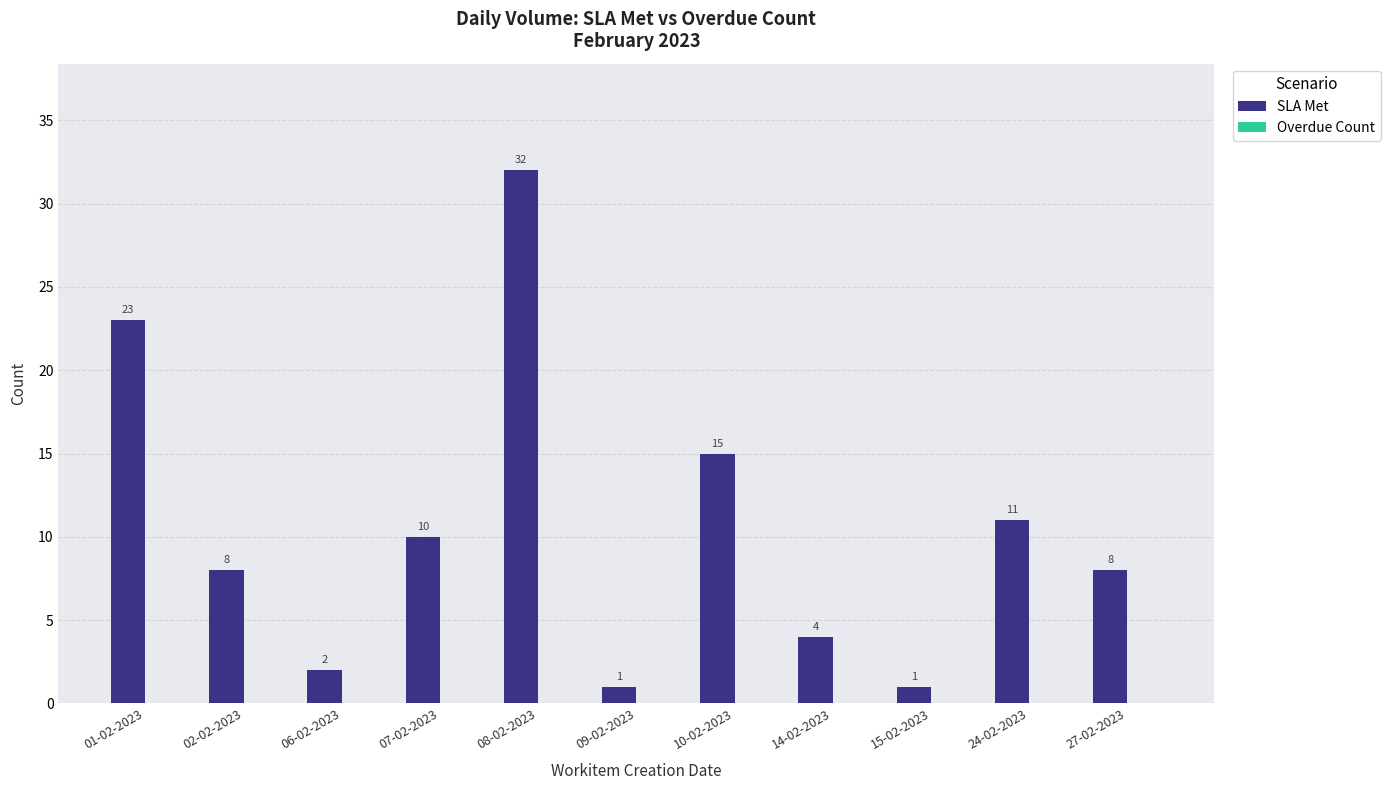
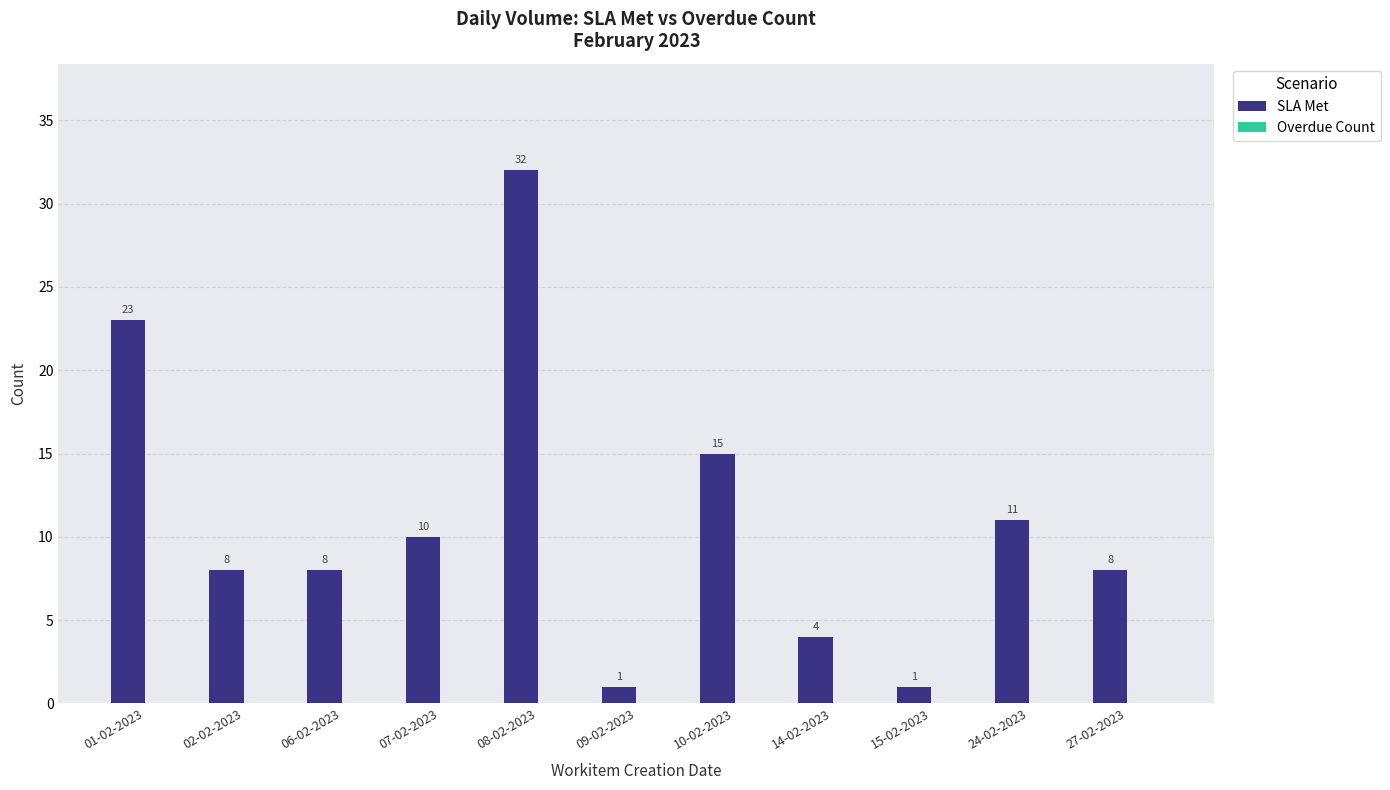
SLA Met, 06-02-2023: 2 -> 8
